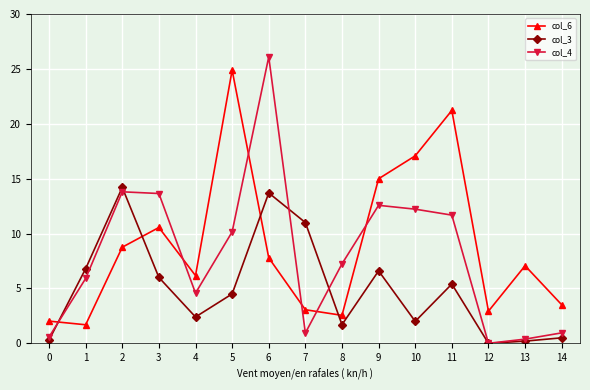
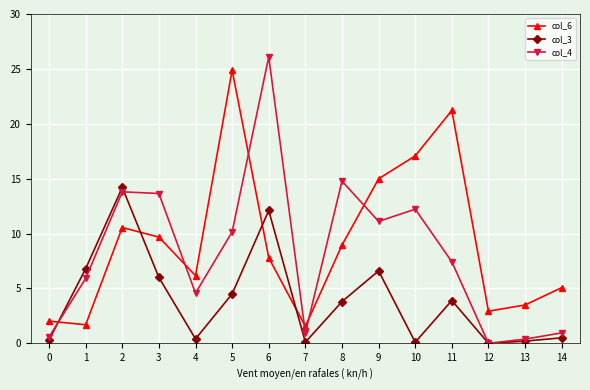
col_6, 2: 8.8 -> 10.5
col_6, 3: 10.6 -> 9.7
col_3, 4: 2.4 -> 0.4
col_3, 6: 13.7 -> 12.1
col_6, 7: 3.1 -> 1.5
col_3, 7: 11.0 -> 0.1
col_6, 8: 2.6 -> 8.9
col_3, 8: 1.7 -> 3.8
col_4, 8: 7.2 -> 14.8
col_4, 9: 12.6 -> 11.1
col_3, 10: 2.0 -> 0.1
col_3, 11: 5.4 -> 3.9
col_4, 11: 11.7 -> 7.4
col_6, 13: 7.1 -> 3.5
col_6, 14: 3.5 -> 5.1
